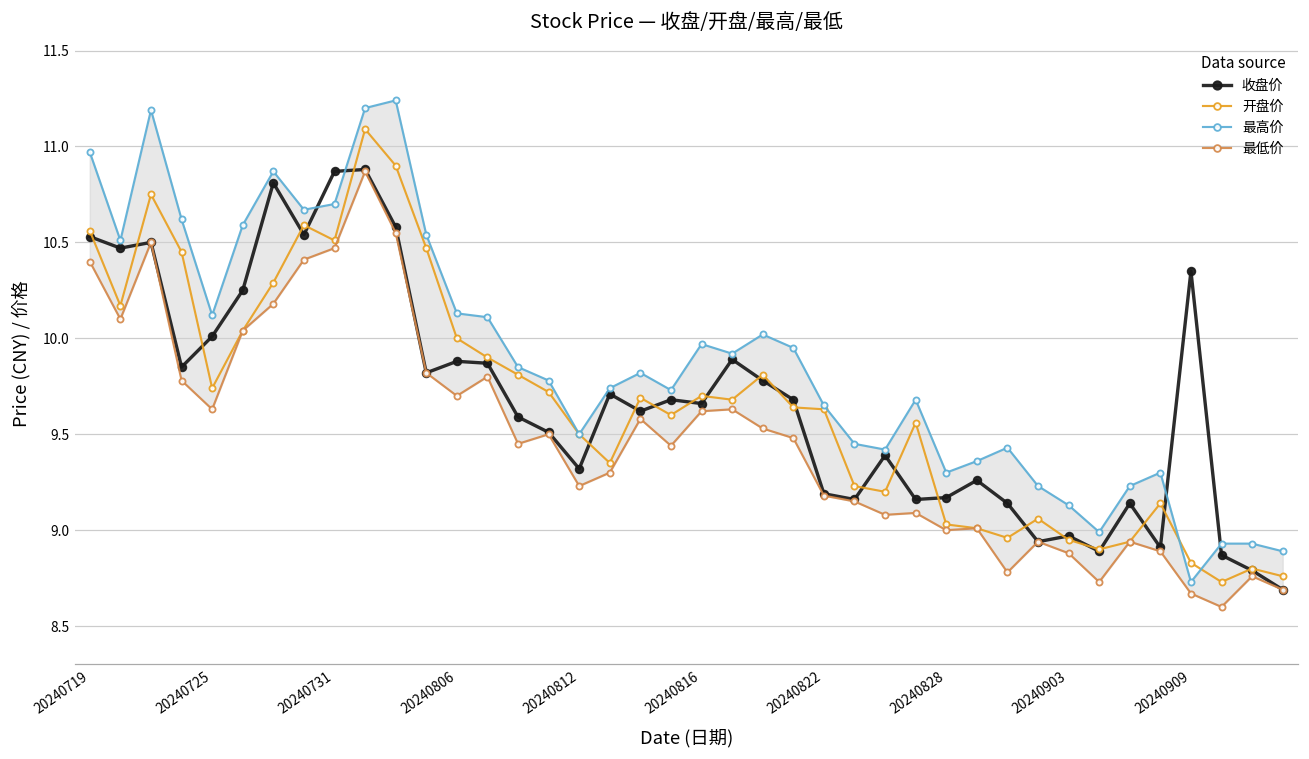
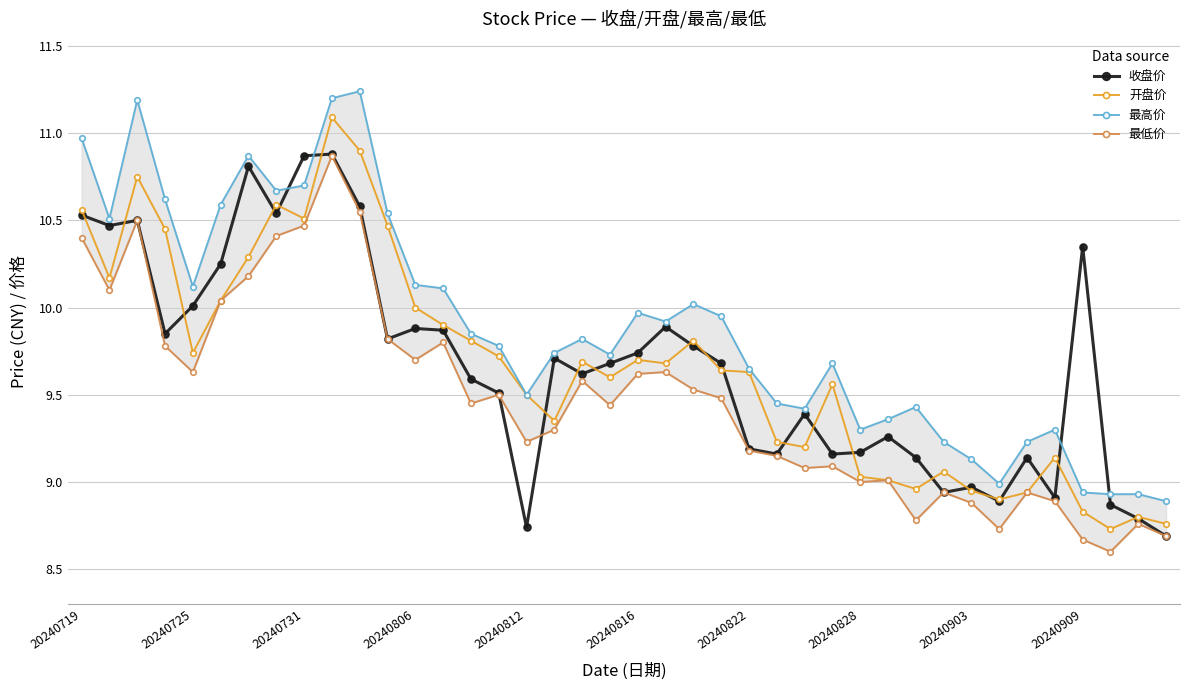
收盘价, 20240812: 9.32 -> 8.74
收盘价, 20240816: 9.66 -> 9.74
最高价, 20240909: 8.73 -> 8.94
